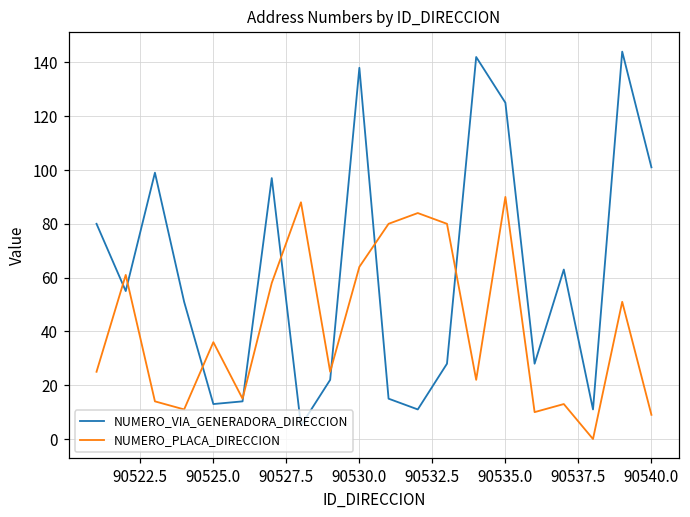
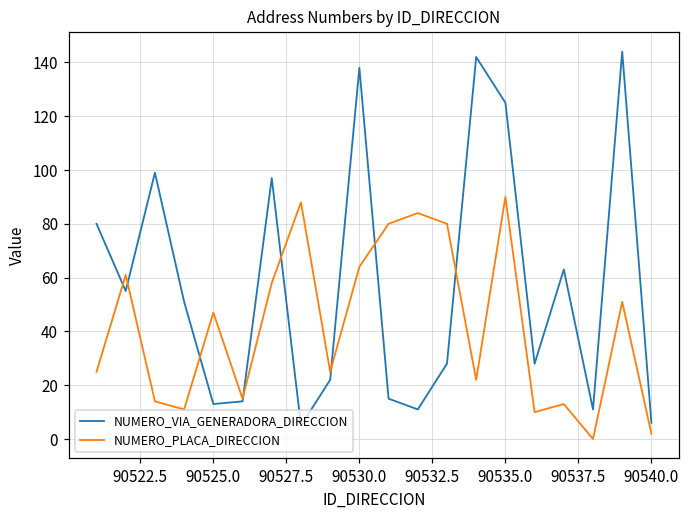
NUMERO_PLACA_DIRECCION, 90525.0: 36 -> 47
NUMERO_VIA_GENERADORA_DIRECCION, 90540.0: 101 -> 6
NUMERO_PLACA_DIRECCION, 90540.0: 9 -> 2
